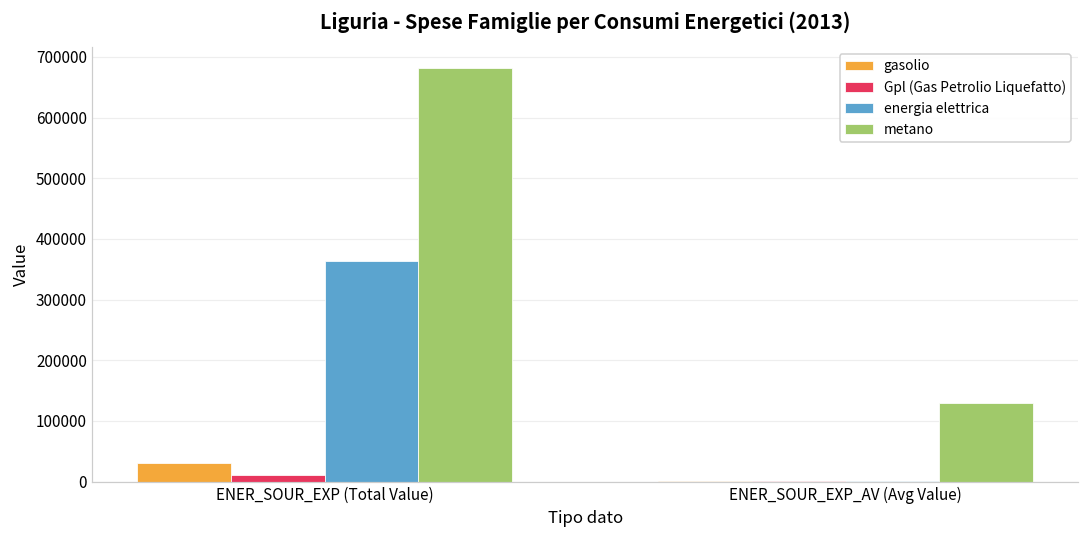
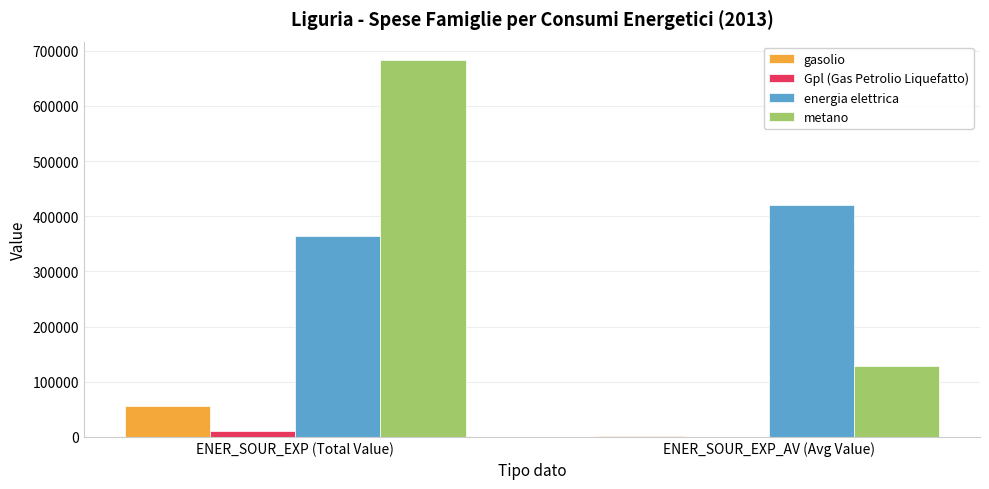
gasolio, ENER_SOUR_EXP (Total Value): 30000 -> 60000
energia elettrica, ENER_SOUR_EXP_AV (Avg Value): 0 -> 420000
